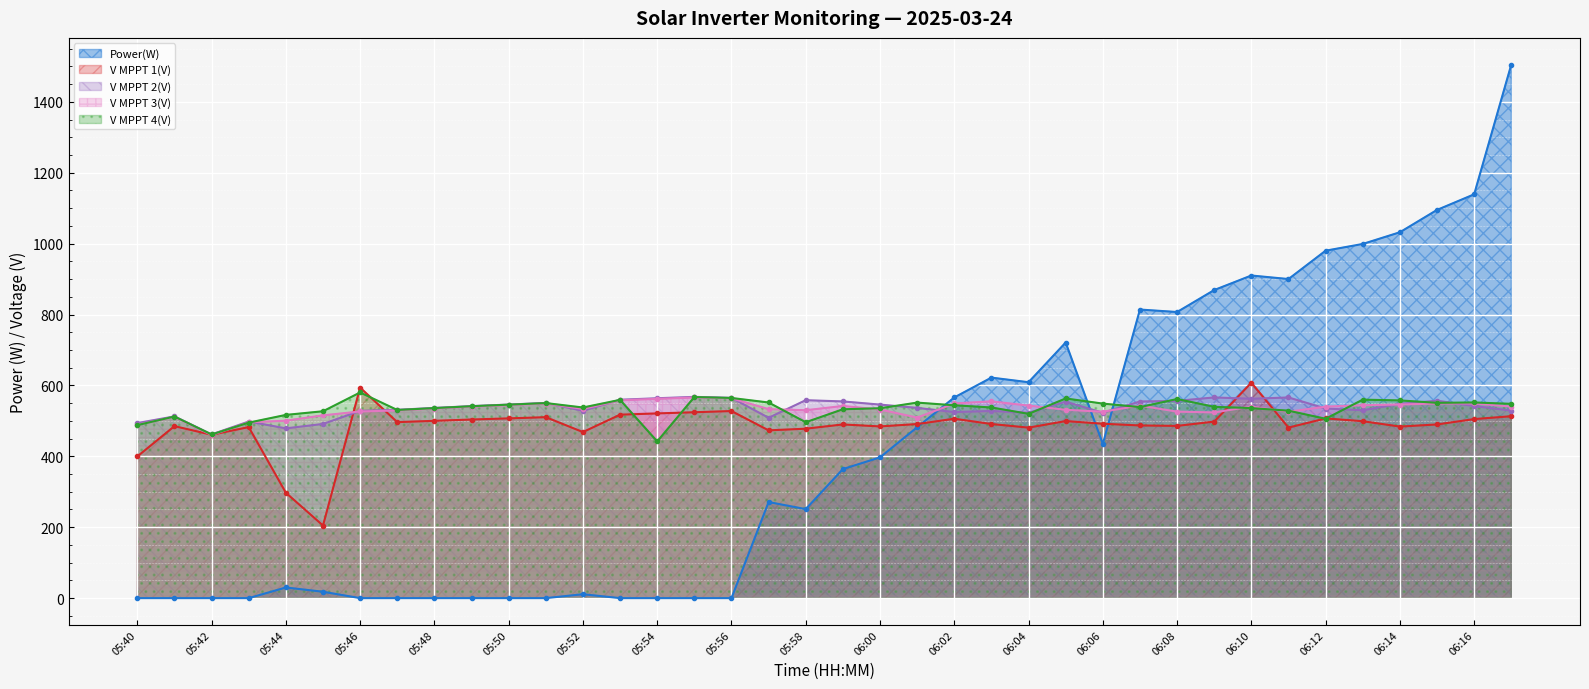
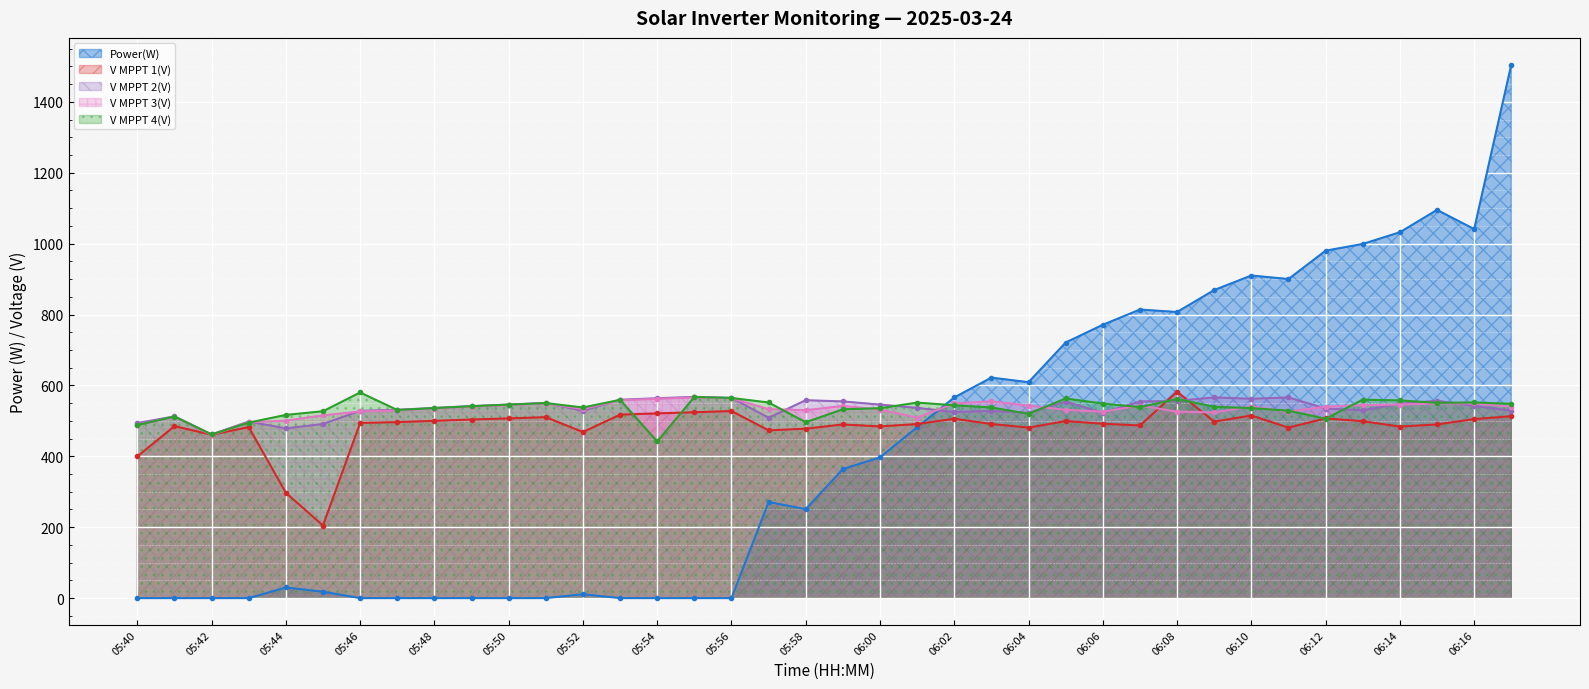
V MPPT 1(V), 05:46: 590 -> 490
Power(W), 06:06: 440 -> 770
V MPPT 1(V), 06:08: 490 -> 580
V MPPT 1(V), 06:10: 610 -> 520
Power(W), 06:16: 1140 -> 1040
